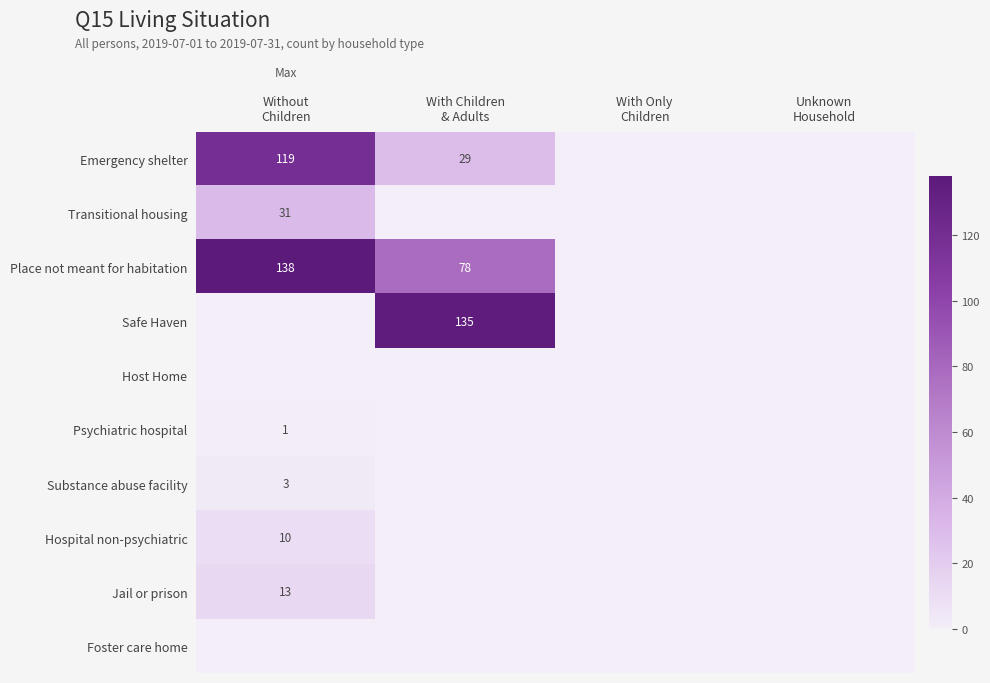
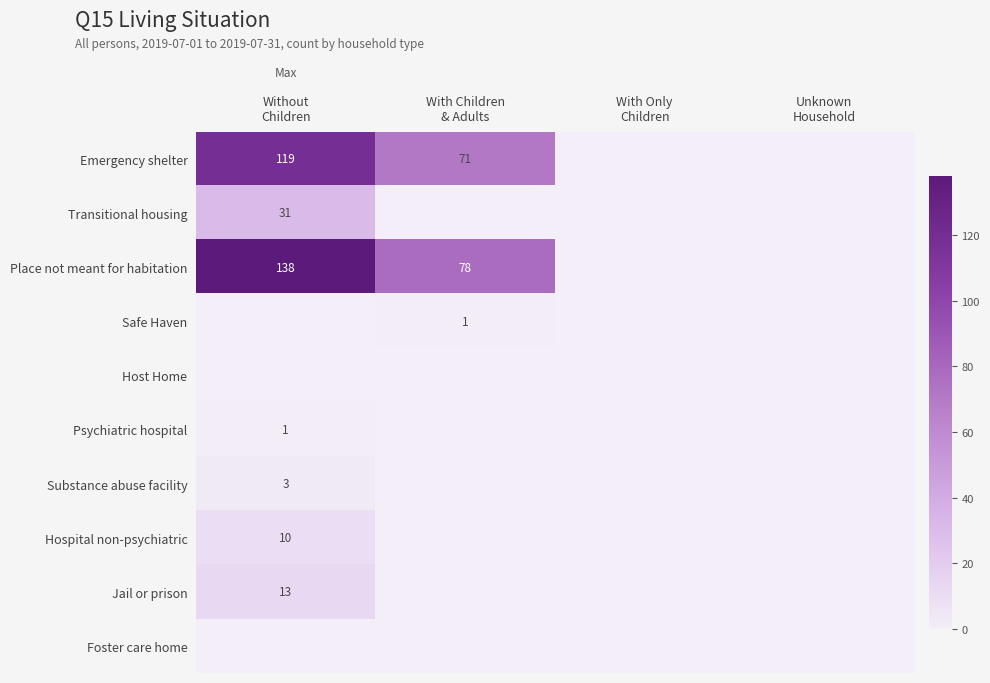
Emergency shelter, With Children & Adults: 29 -> 71
Safe Haven, With Children & Adults: 135 -> 1
